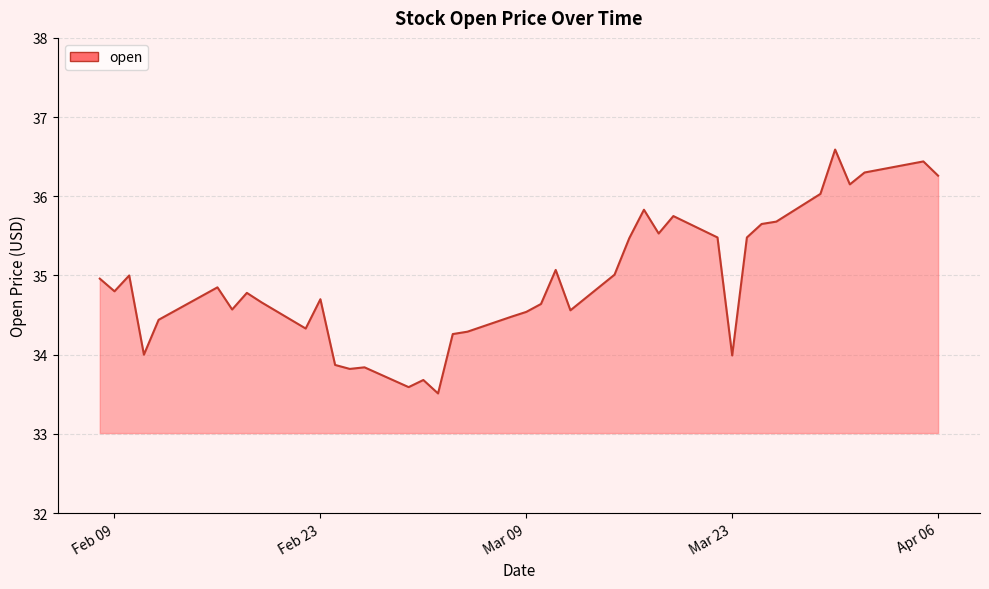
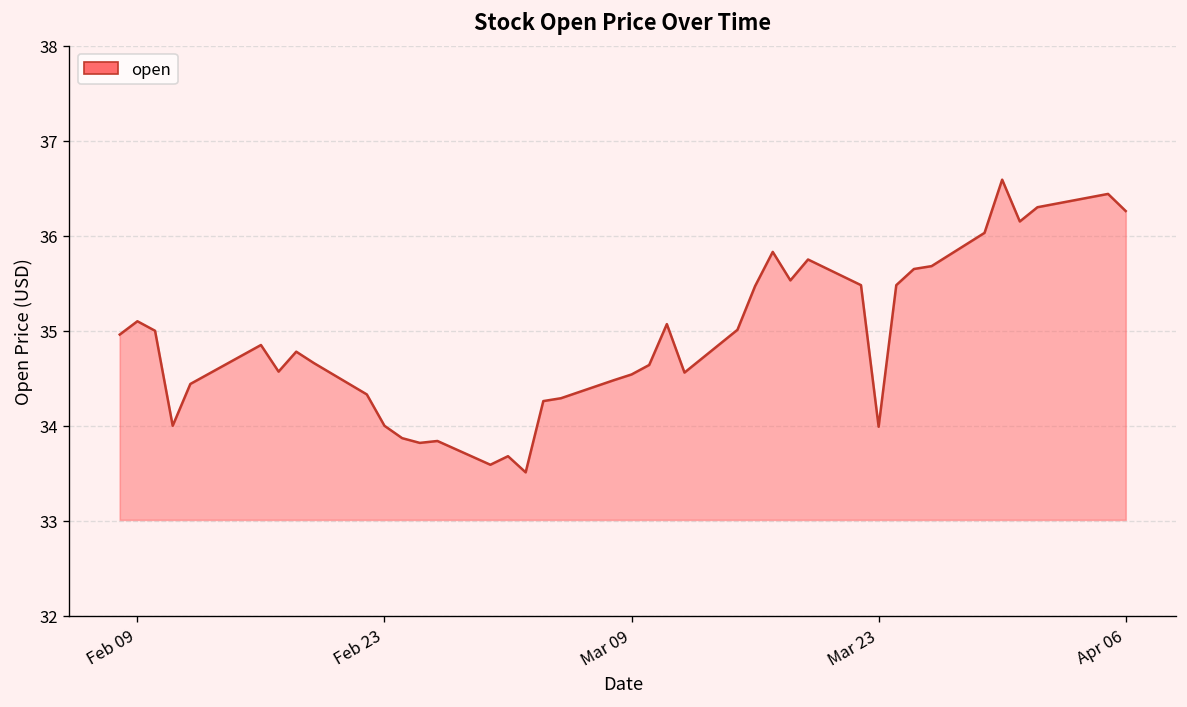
Feb 09: 34.8 -> 35.1
Feb 23: 34.7 -> 34.0
